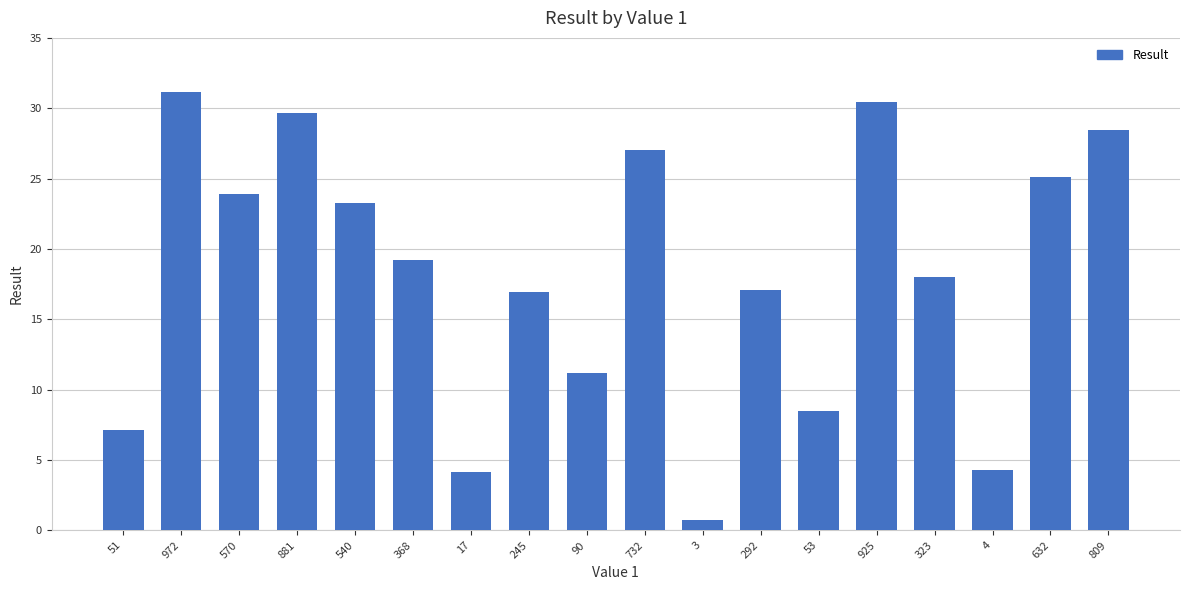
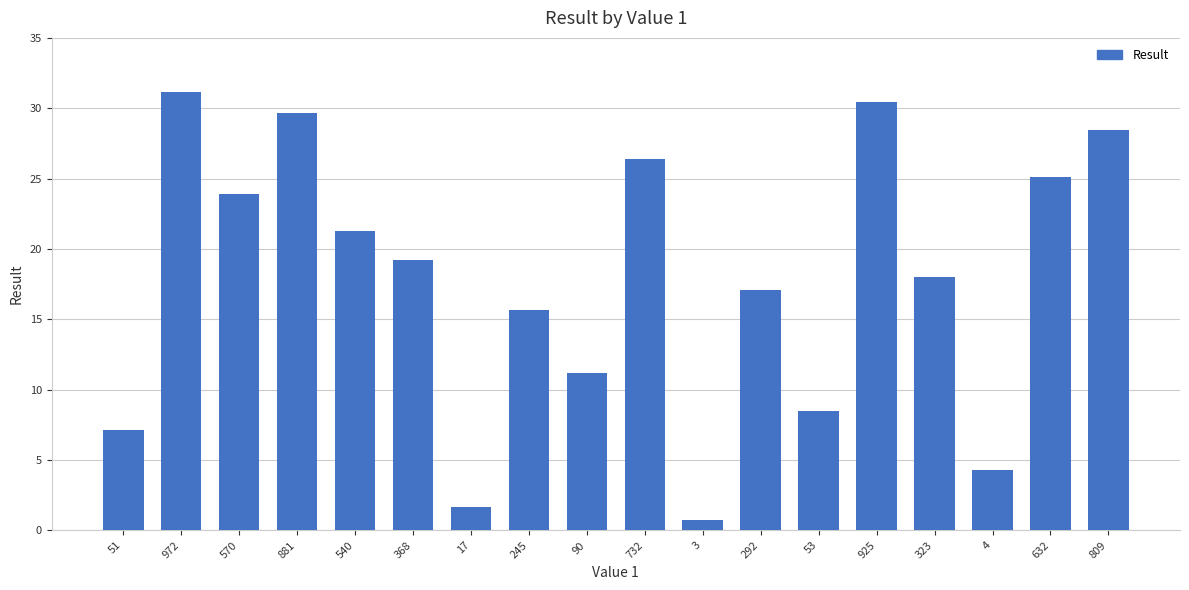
540: 23.2 -> 21.3
17: 4.1 -> 1.7
245: 16.9 -> 15.7
732: 27.1 -> 26.4
